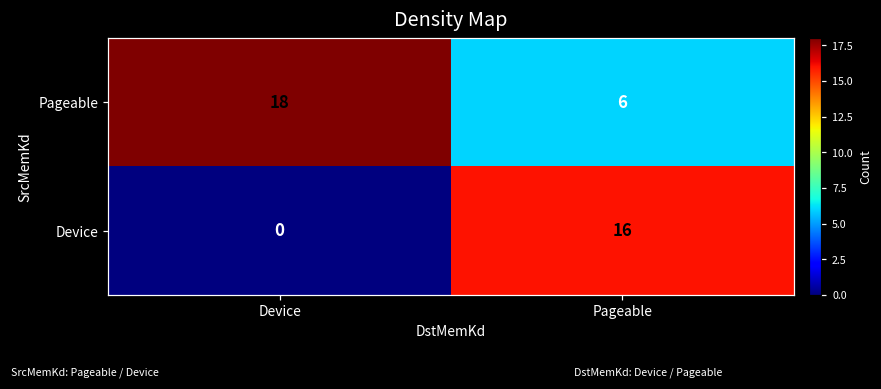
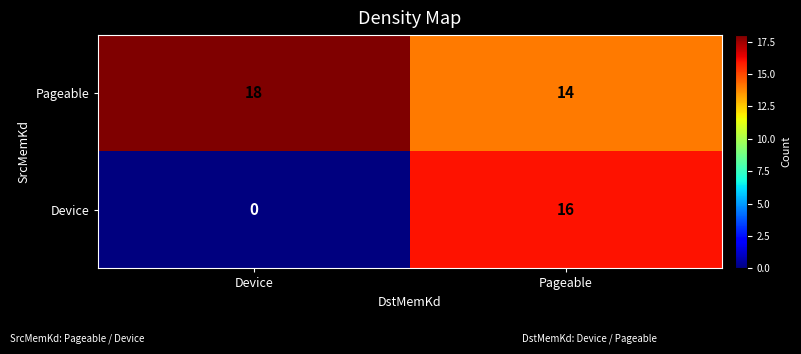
Pageable, Pageable: 6 -> 14
